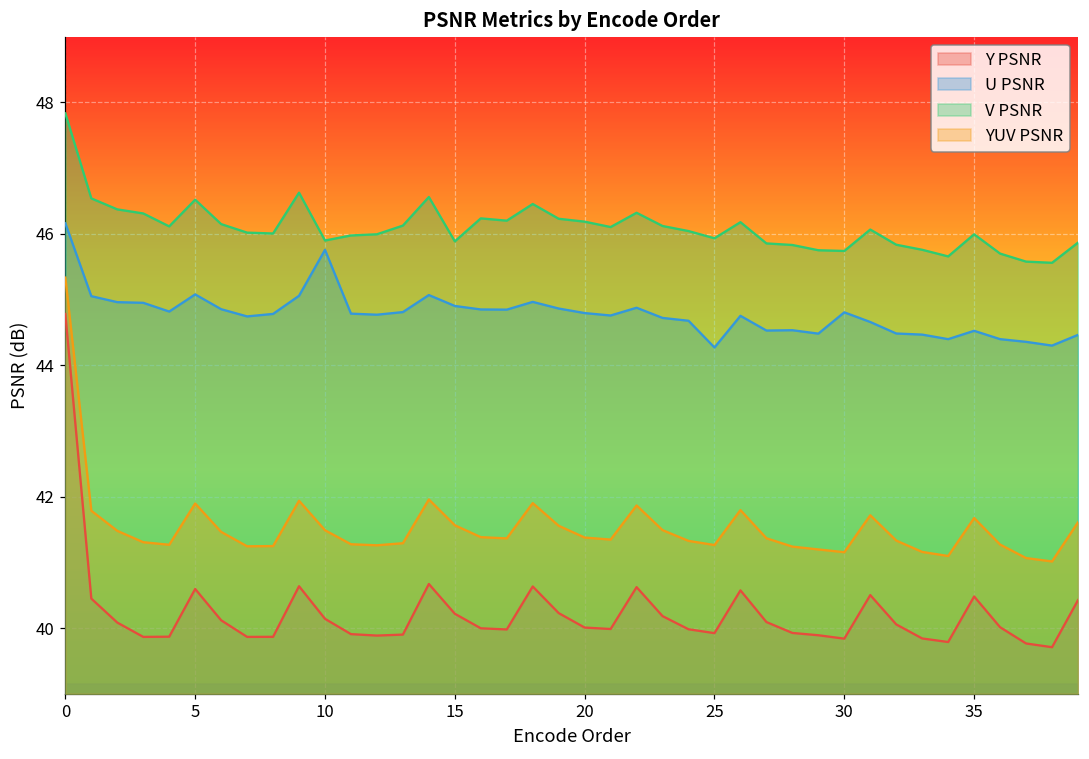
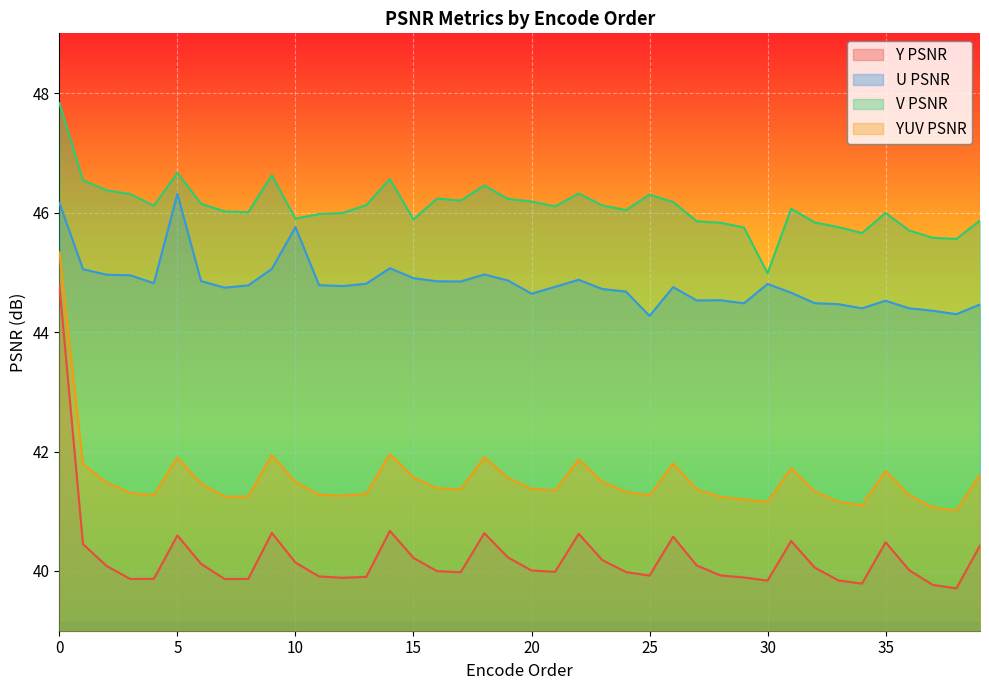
U PSNR, 5: 45.1 -> 46.3
V PSNR, 5: 46.5 -> 46.7
U PSNR, 20: 44.8 -> 44.6
V PSNR, 25: 45.9 -> 46.3
V PSNR, 30: 45.7 -> 45.0
